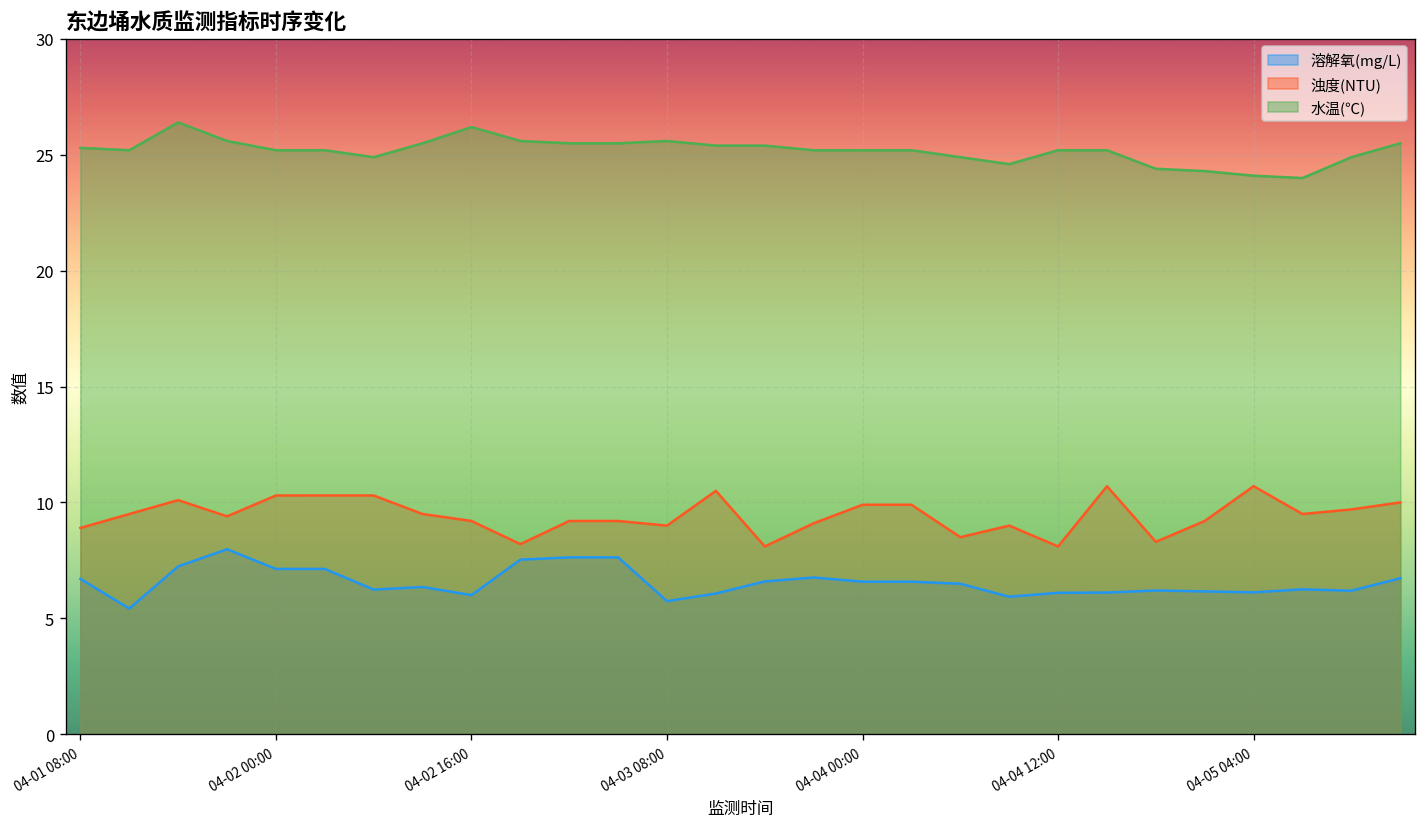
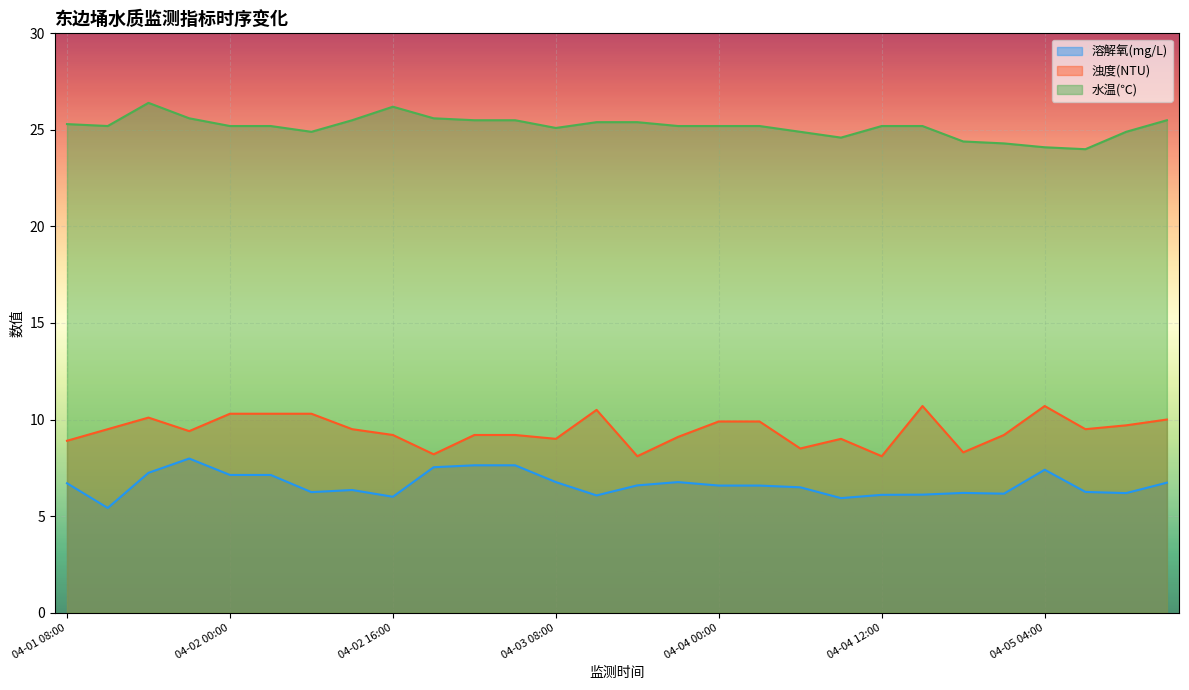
溶解氧(mg/L), 04-03 08:00: 5.7 -> 6.8
水温(℃), 04-03 08:00: 25.6 -> 25.1
溶解氧(mg/L), 04-05 04:00: 6.1 -> 7.4
